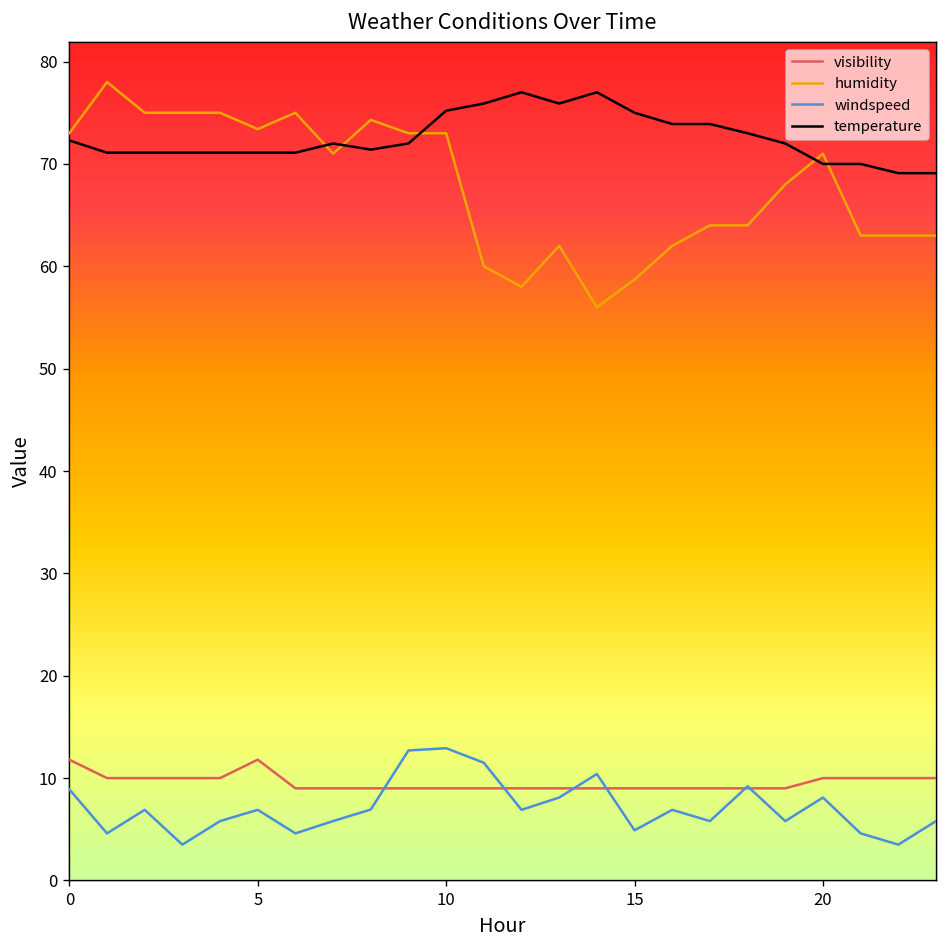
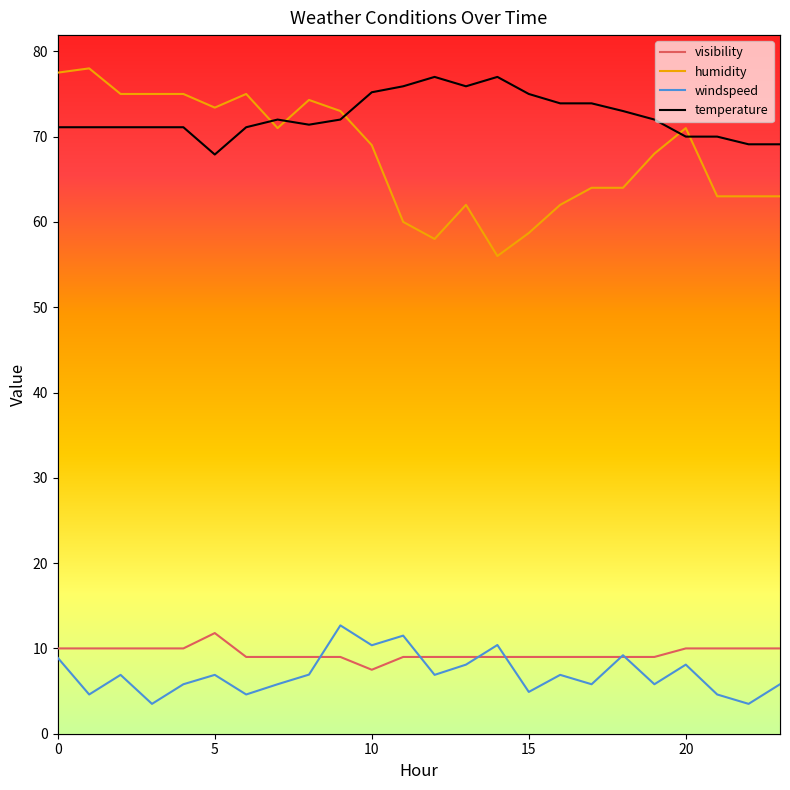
visibility, 0: 12 -> 10
humidity, 0: 73 -> 78
temperature, 0: 72 -> 71
temperature, 5: 71 -> 68
visibility, 10: 9 -> 8
humidity, 10: 73 -> 69
windspeed, 10: 13 -> 10
